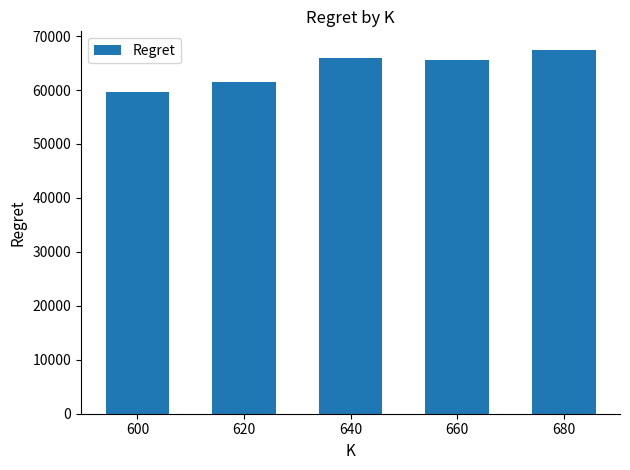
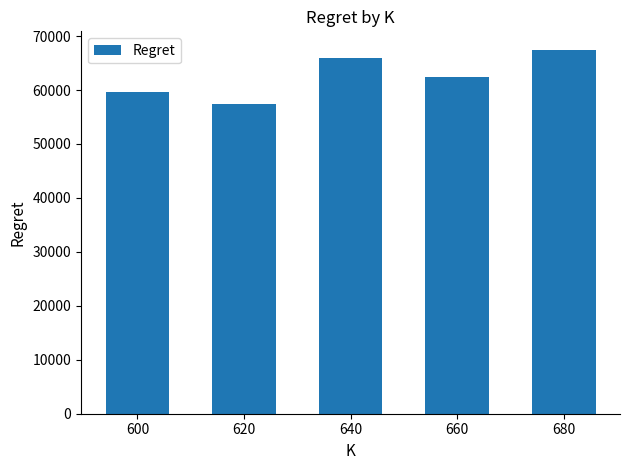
620: 62000 -> 57000
660: 66000 -> 63000
